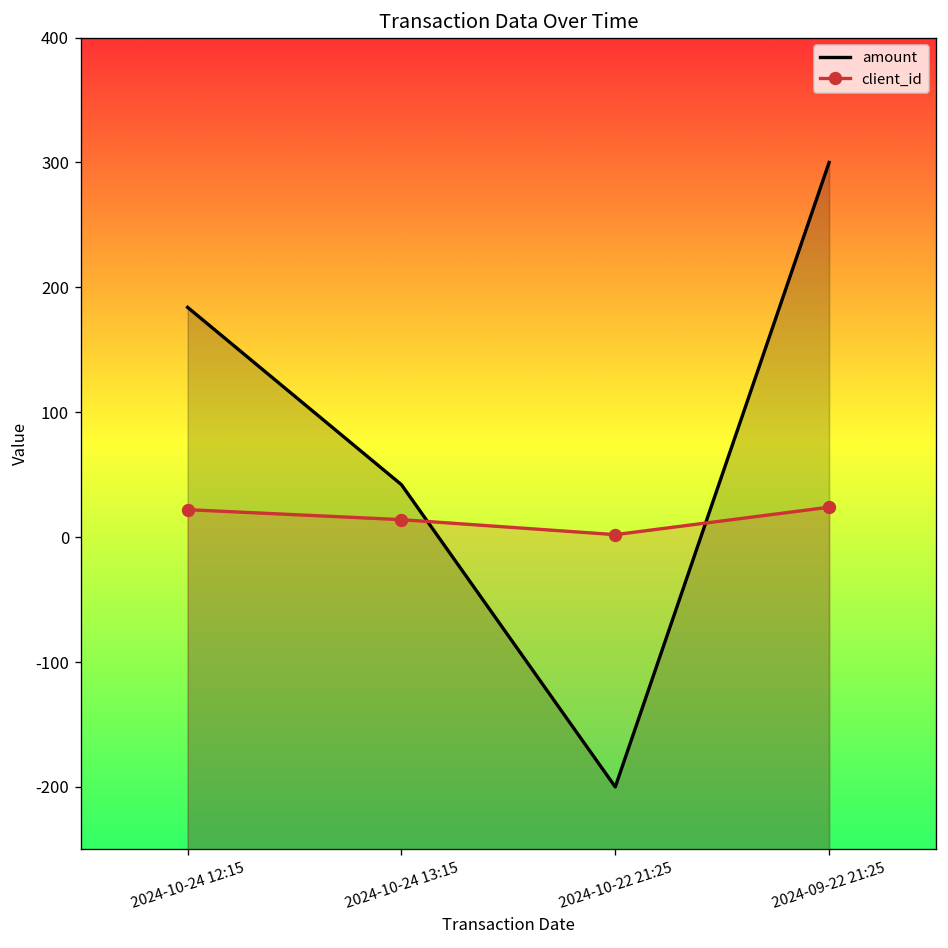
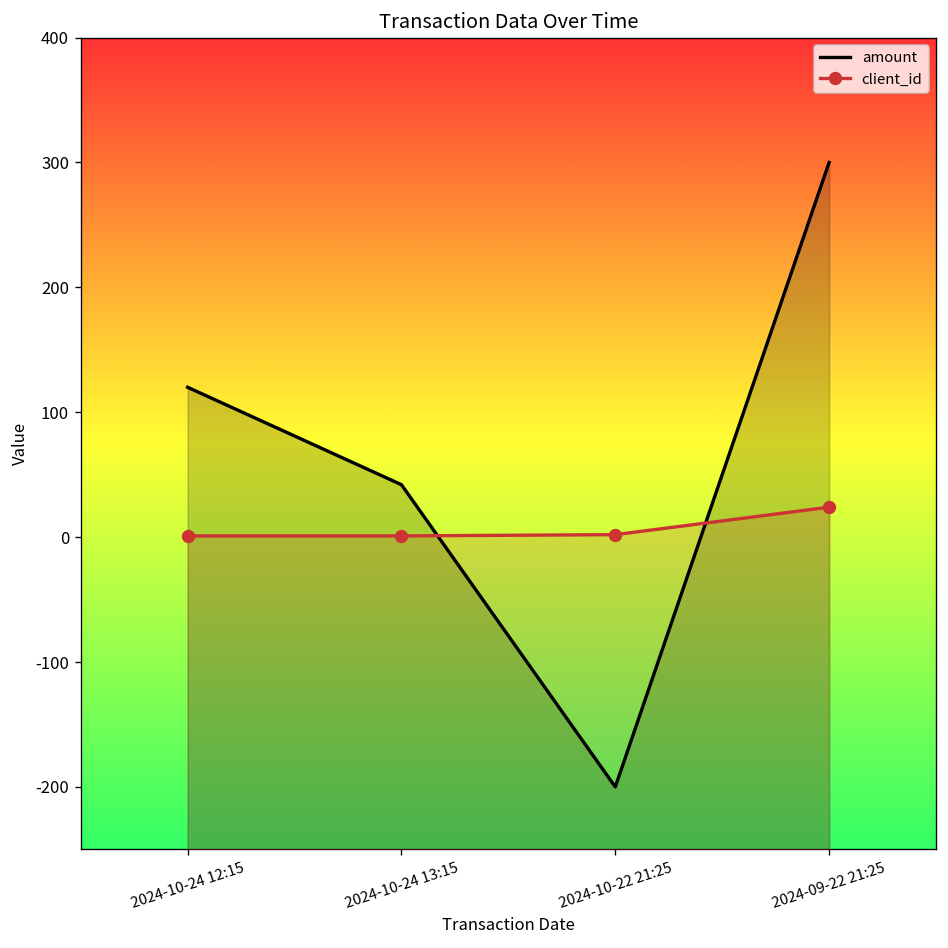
amount, 2024-10-24 12:15: 184 -> 120
client_id, 2024-10-24 12:15: 22 -> 1
client_id, 2024-10-24 13:15: 14 -> 1
